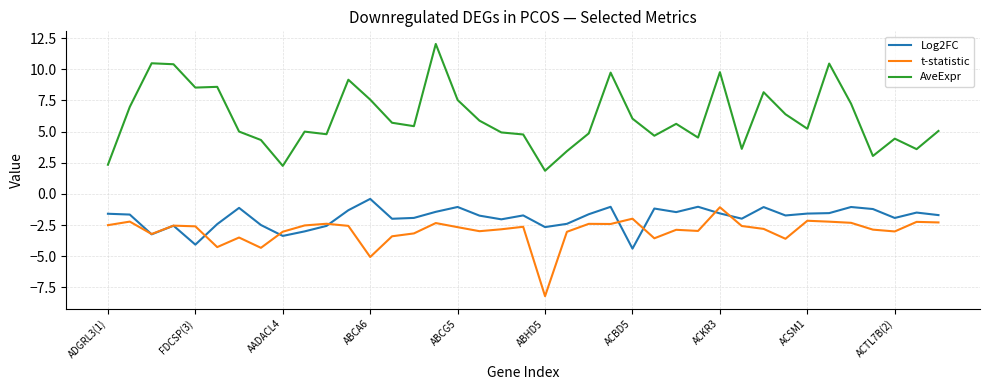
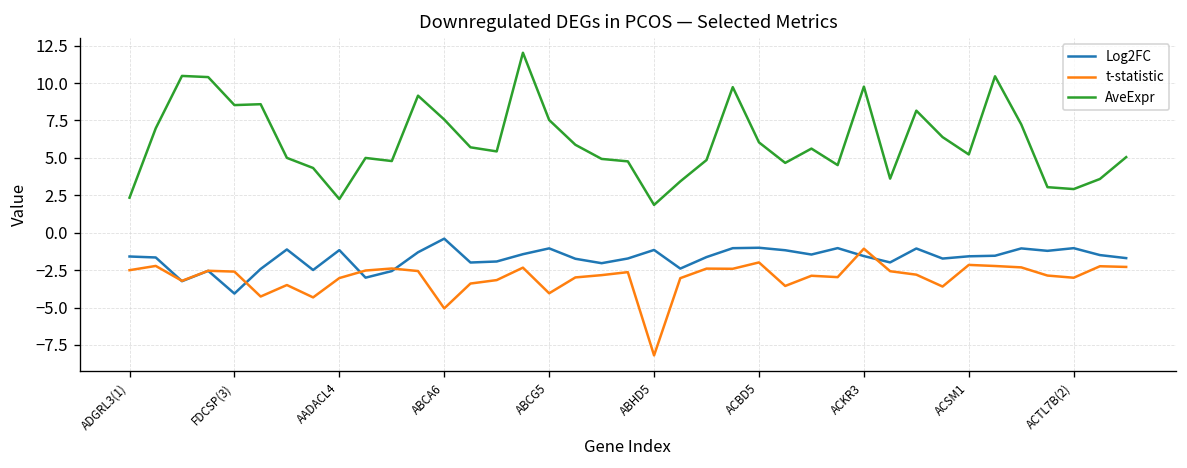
Log2FC, AADACL4: -3.4 -> -1.2
t-statistic, ABCG5: -2.7 -> -4.0
Log2FC, ABHD5: -2.7 -> -1.2
Log2FC, ACBD5: -4.4 -> -1.0
Log2FC, ACTL7B(2): -1.9 -> -1.0
AveExpr, ACTL7B(2): 4.4 -> 2.9
